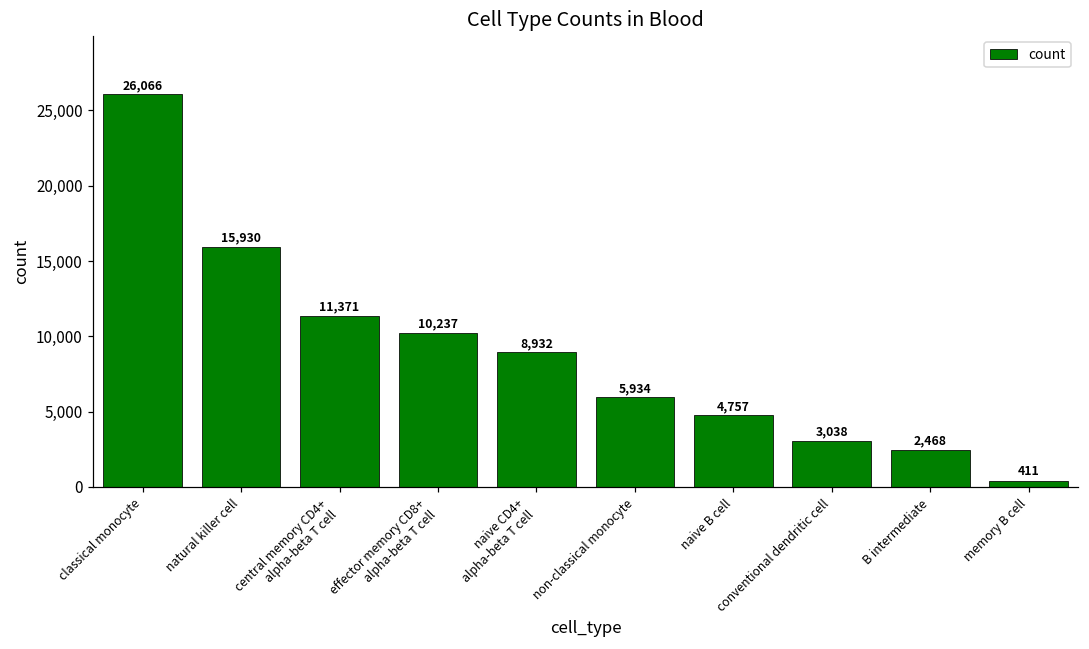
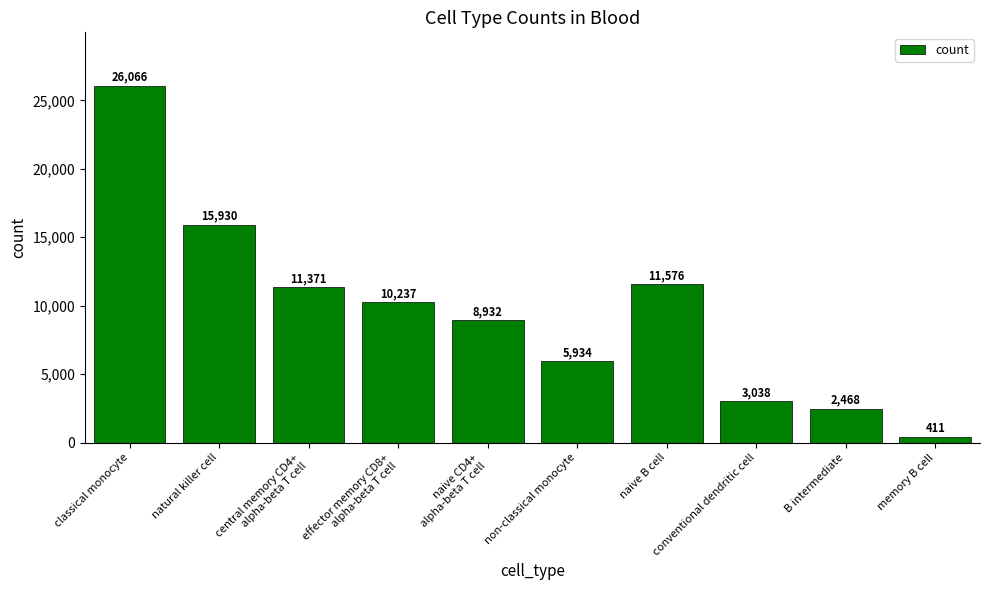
naive B cell: 4,757 -> 11,576
